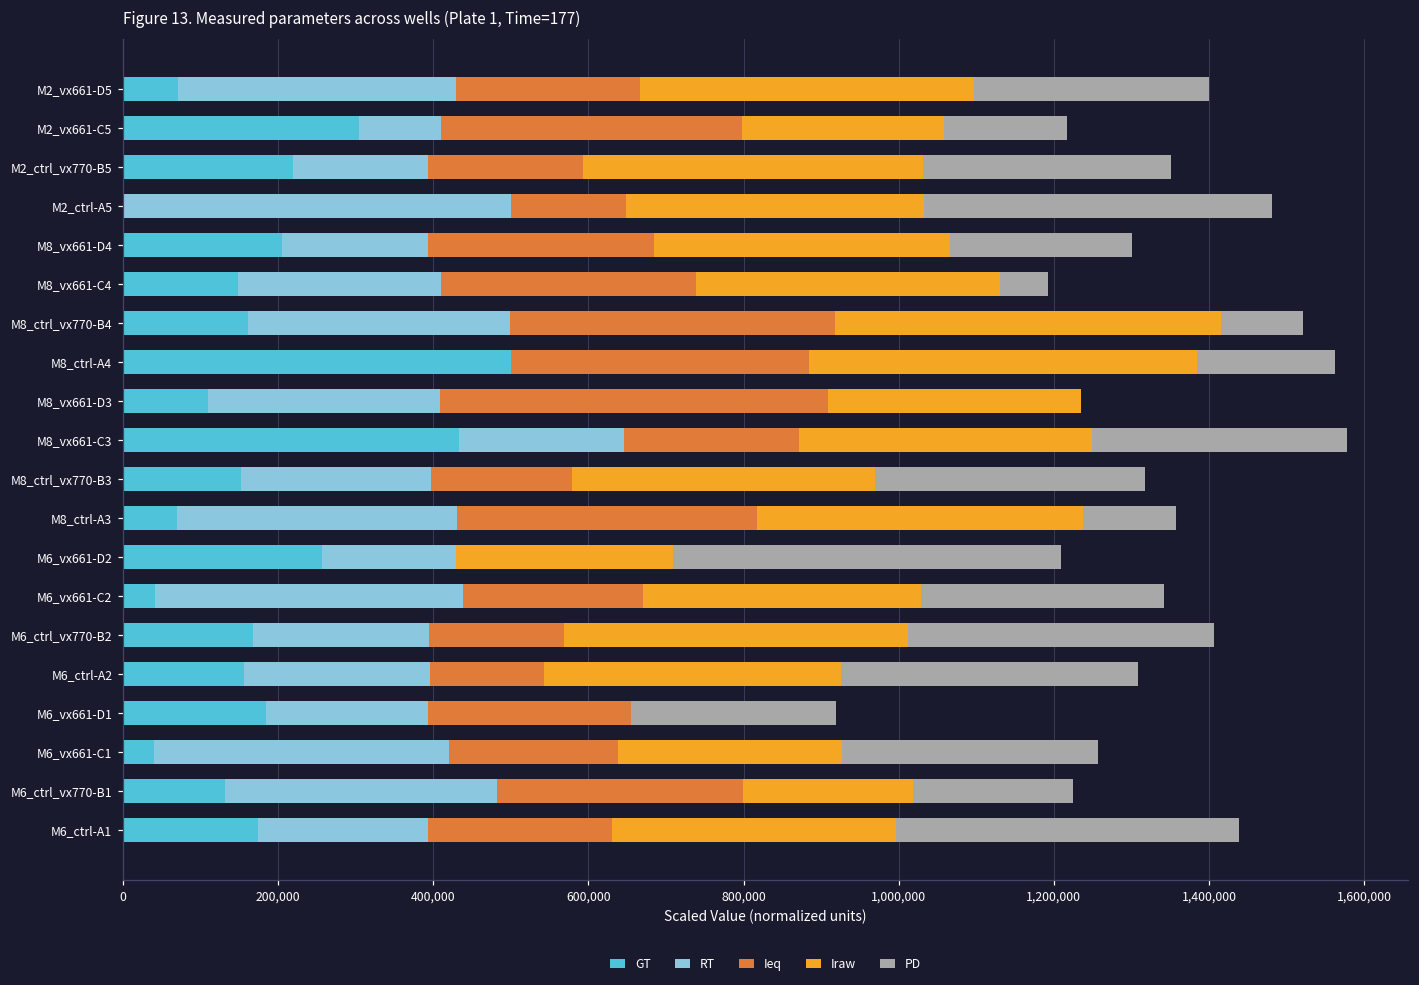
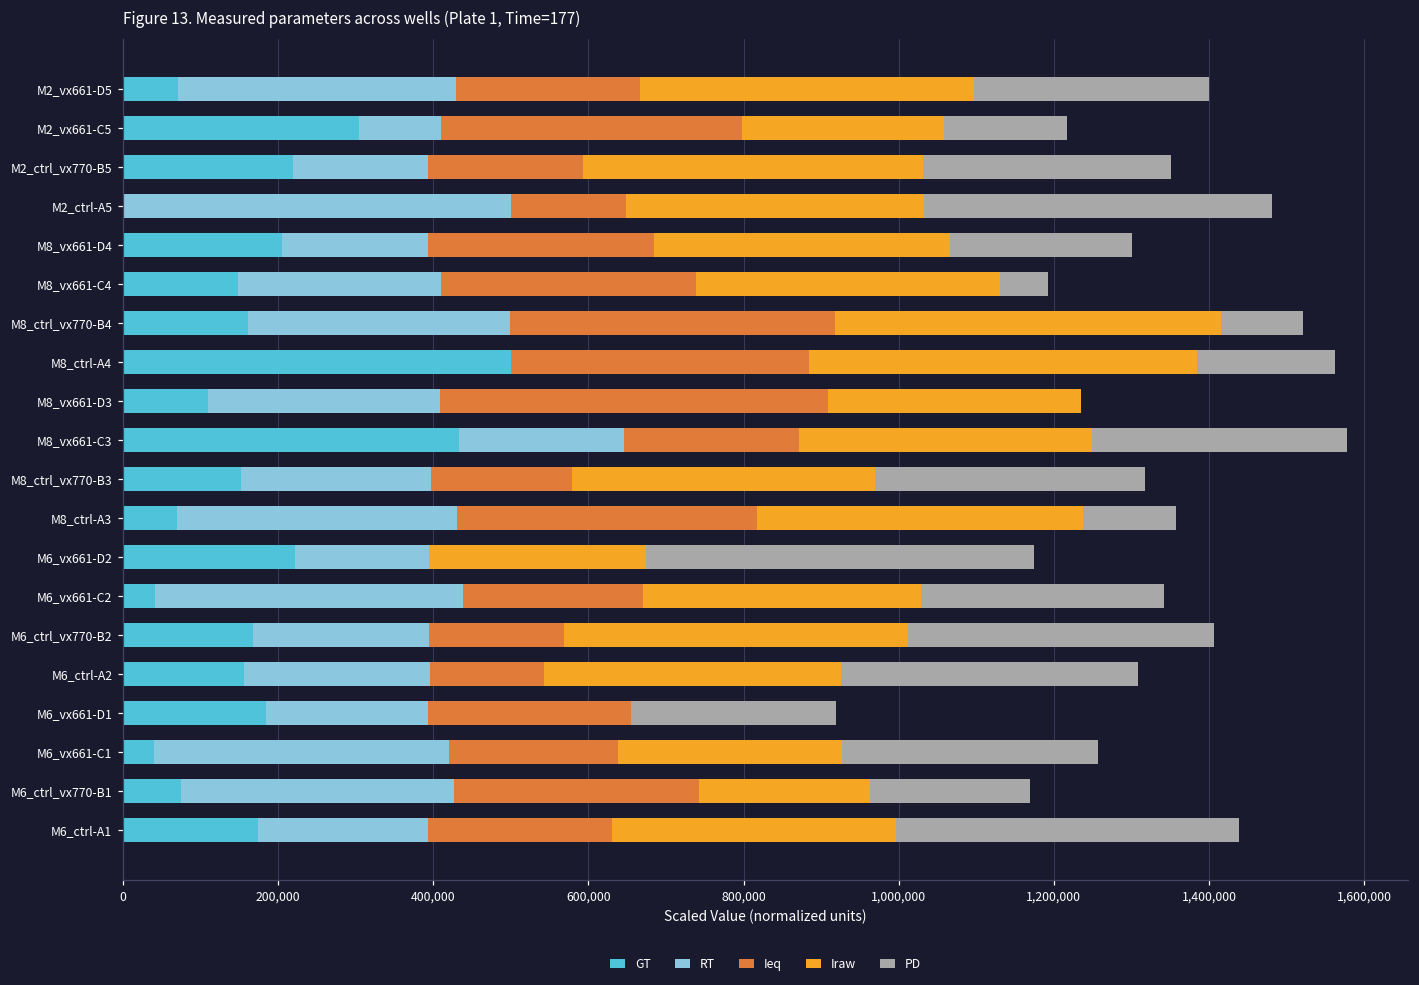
GT, M6_vx661-D2: 260,000 -> 220,000
GT, M6_ctrl_vx770-B1: 130,000 -> 80,000
